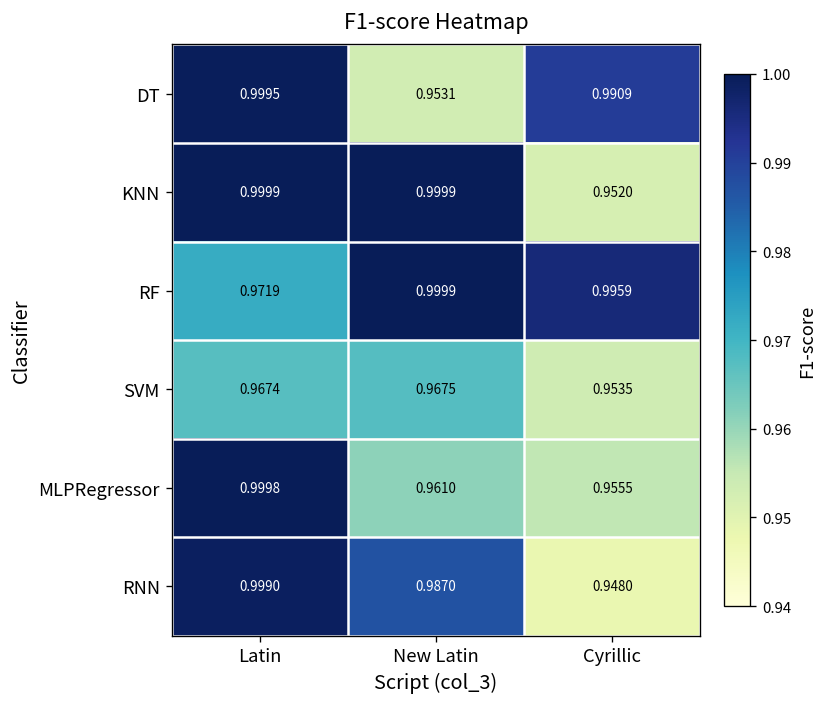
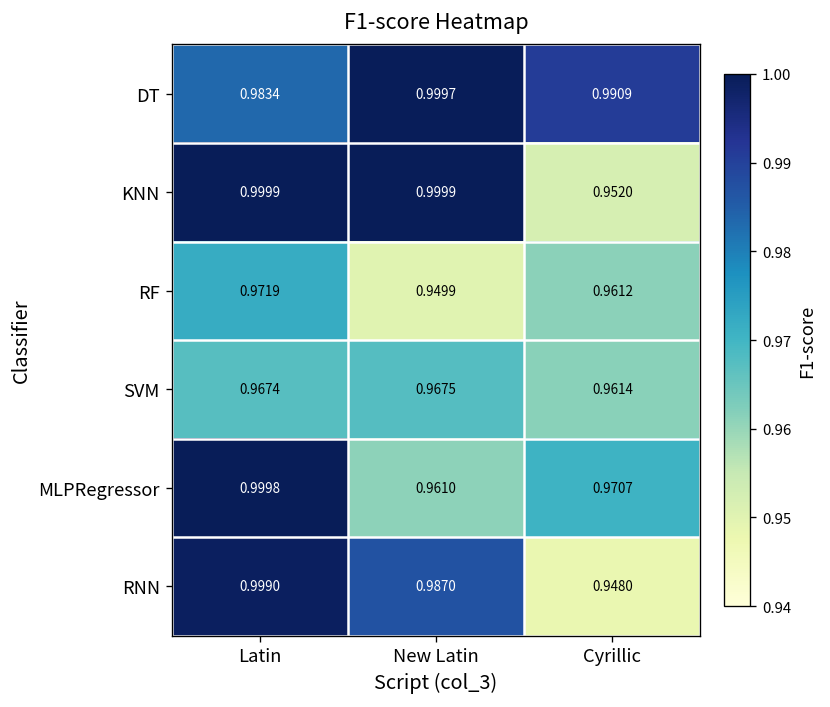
DT, Latin: 0.9995 -> 0.9834
DT, New Latin: 0.9531 -> 0.9997
RF, New Latin: 0.9999 -> 0.9499
RF, Cyrillic: 0.9959 -> 0.9612
SVM, Cyrillic: 0.9535 -> 0.9614
MLPRegressor, Cyrillic: 0.9555 -> 0.9707
